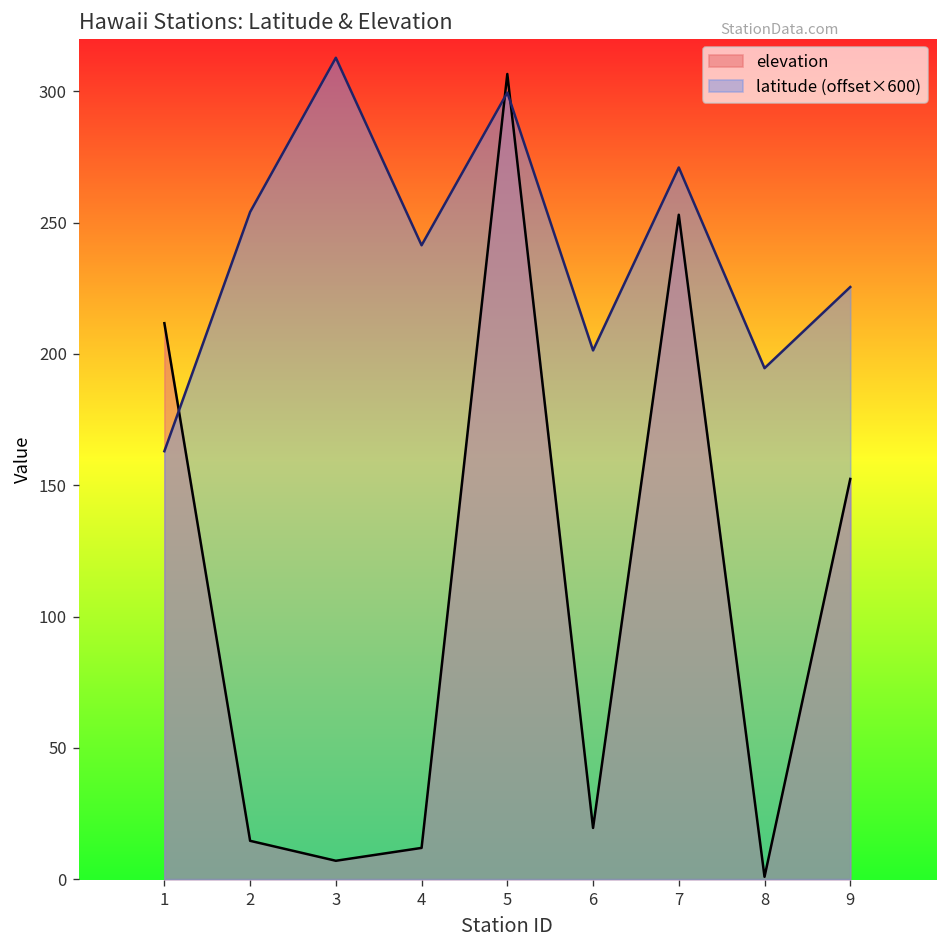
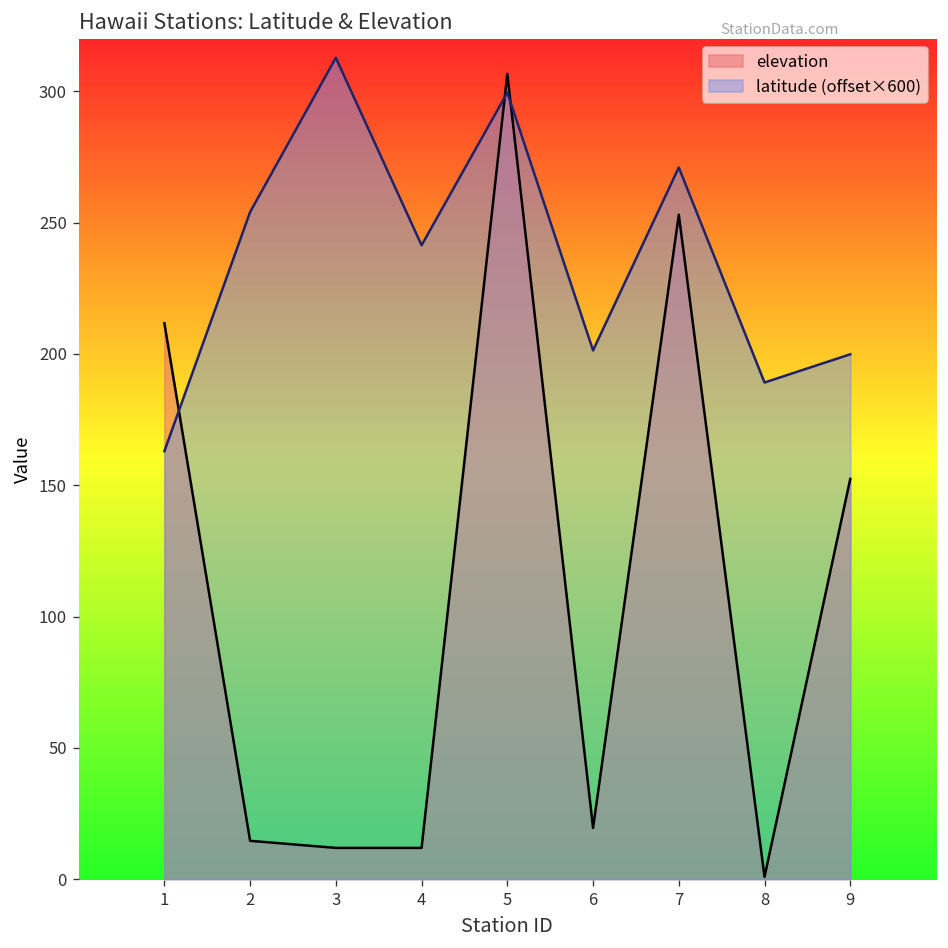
elevation, 3: 7 -> 12
latitude (offset×600), 8: 195 -> 189
latitude (offset×600), 9: 225 -> 200
